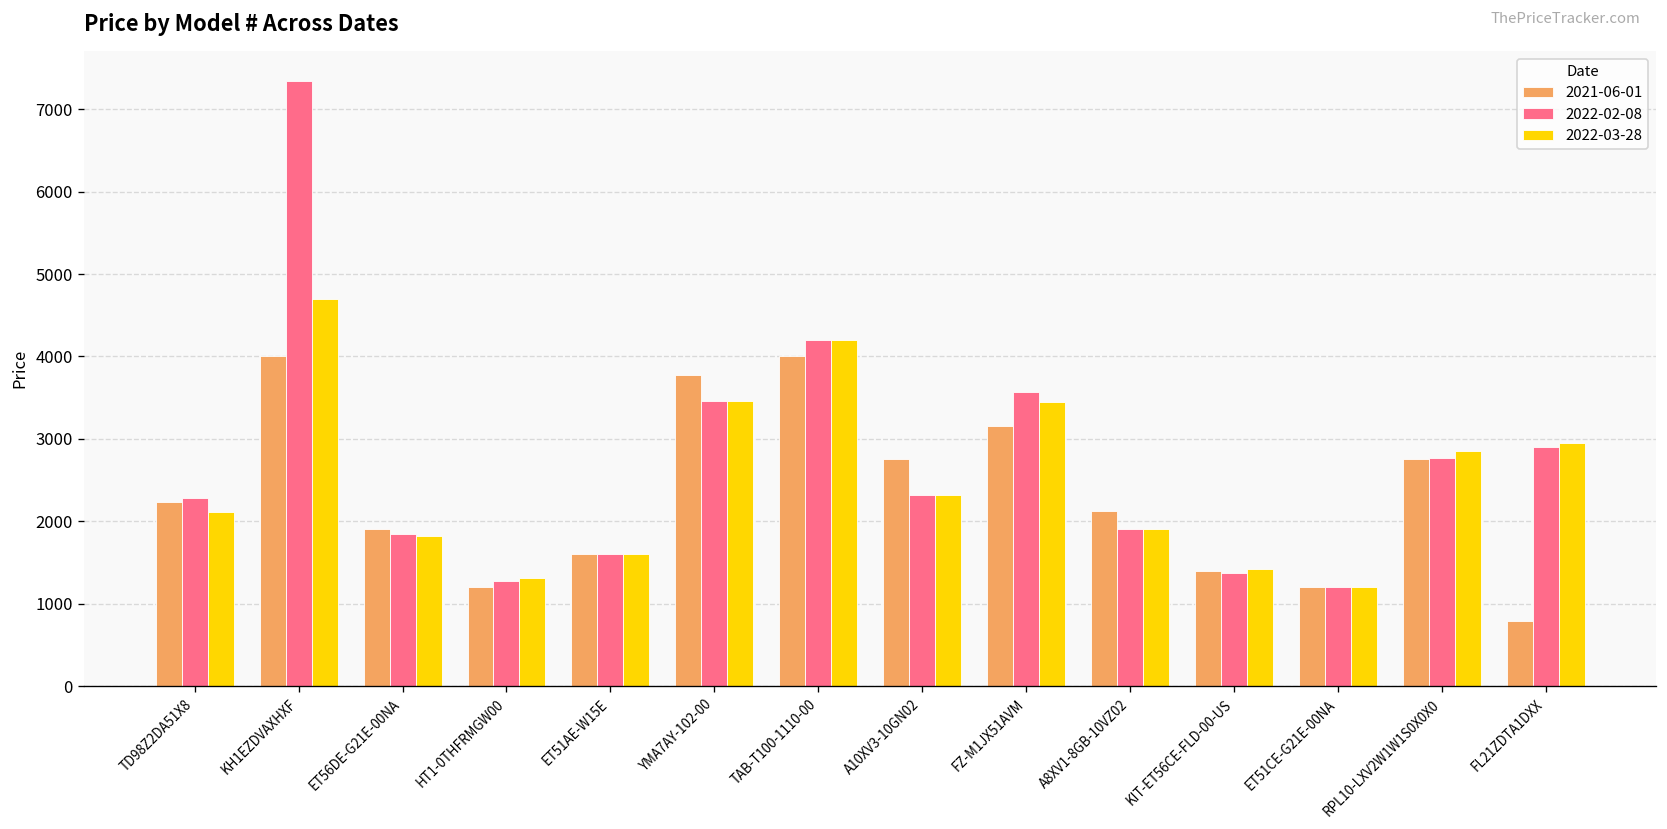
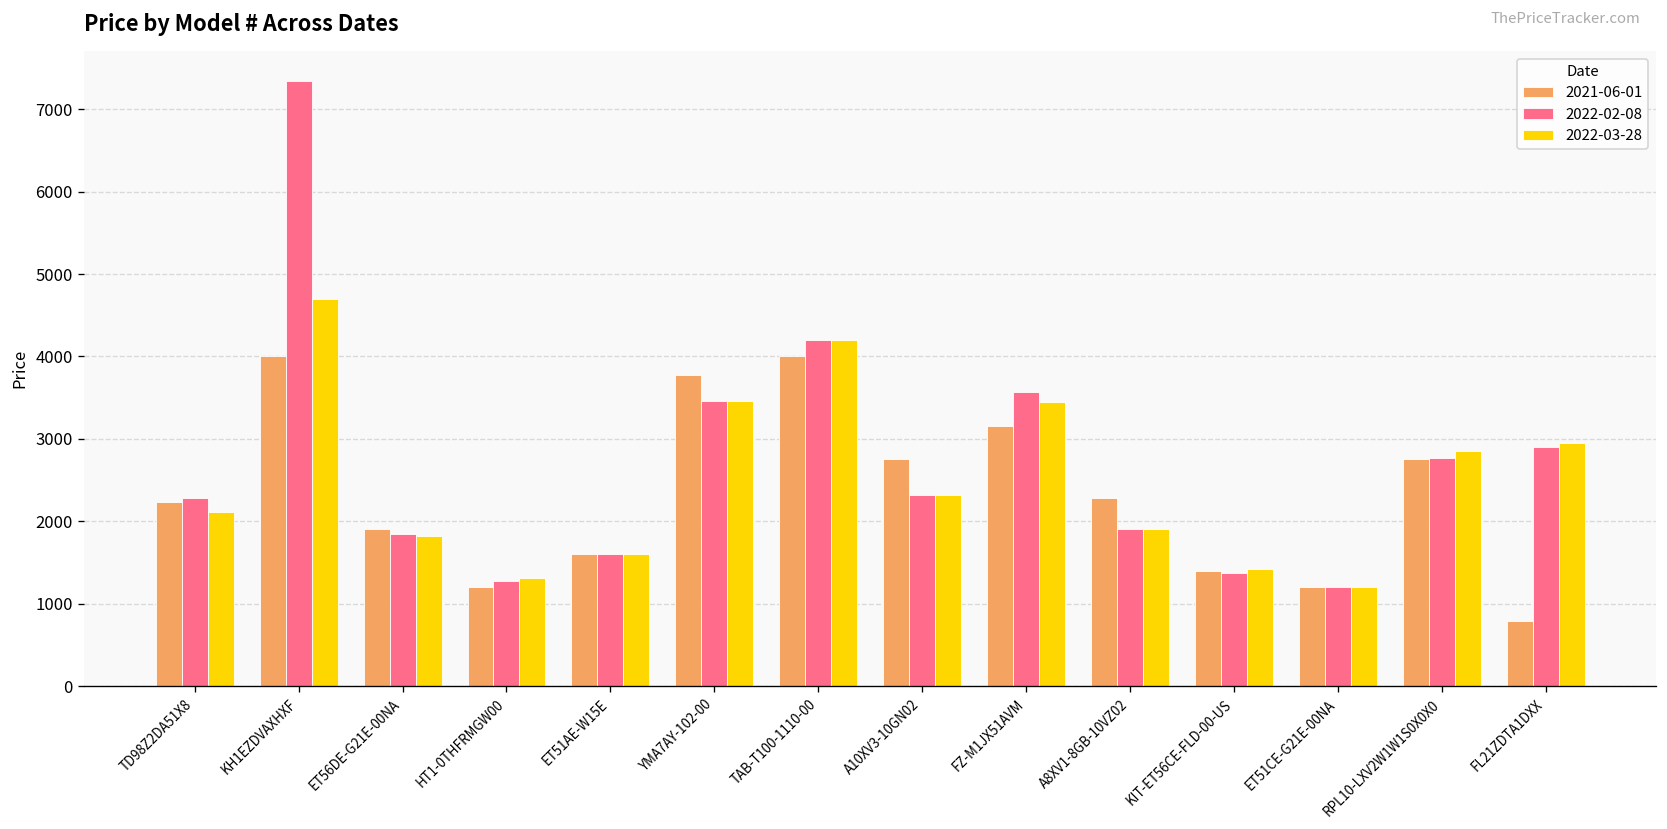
2021-06-01, A8XV1-8GB-10VZ02: 2100 -> 2300
